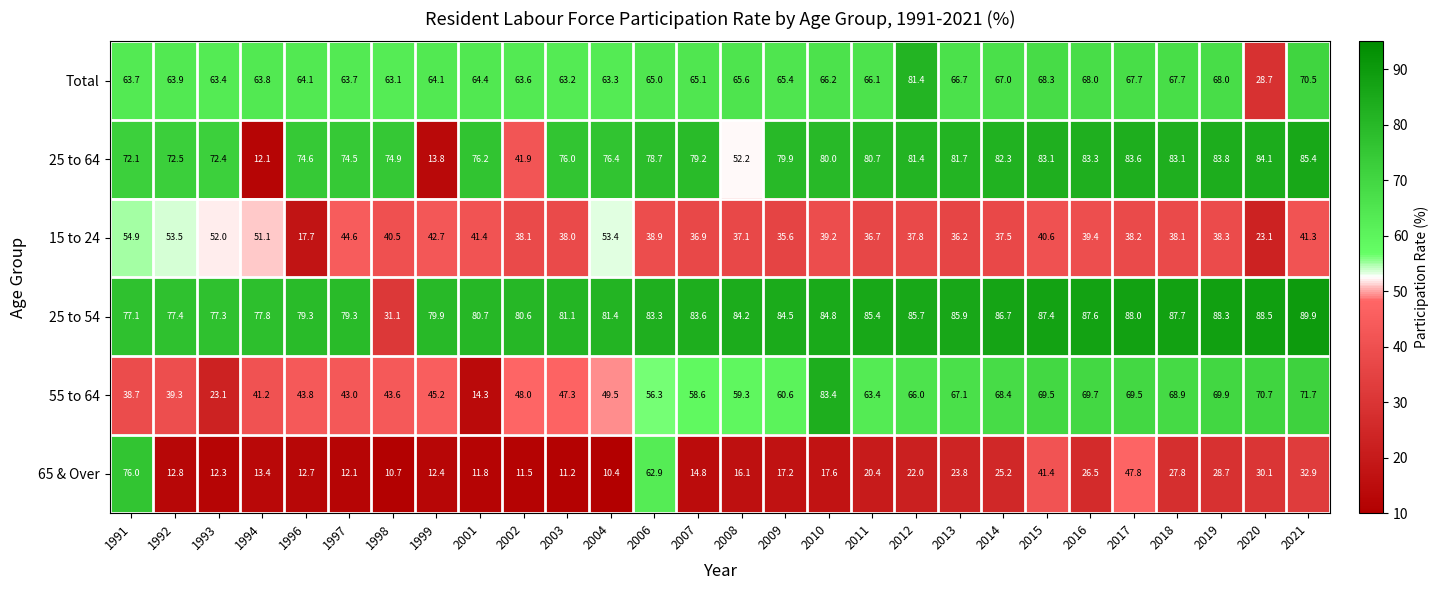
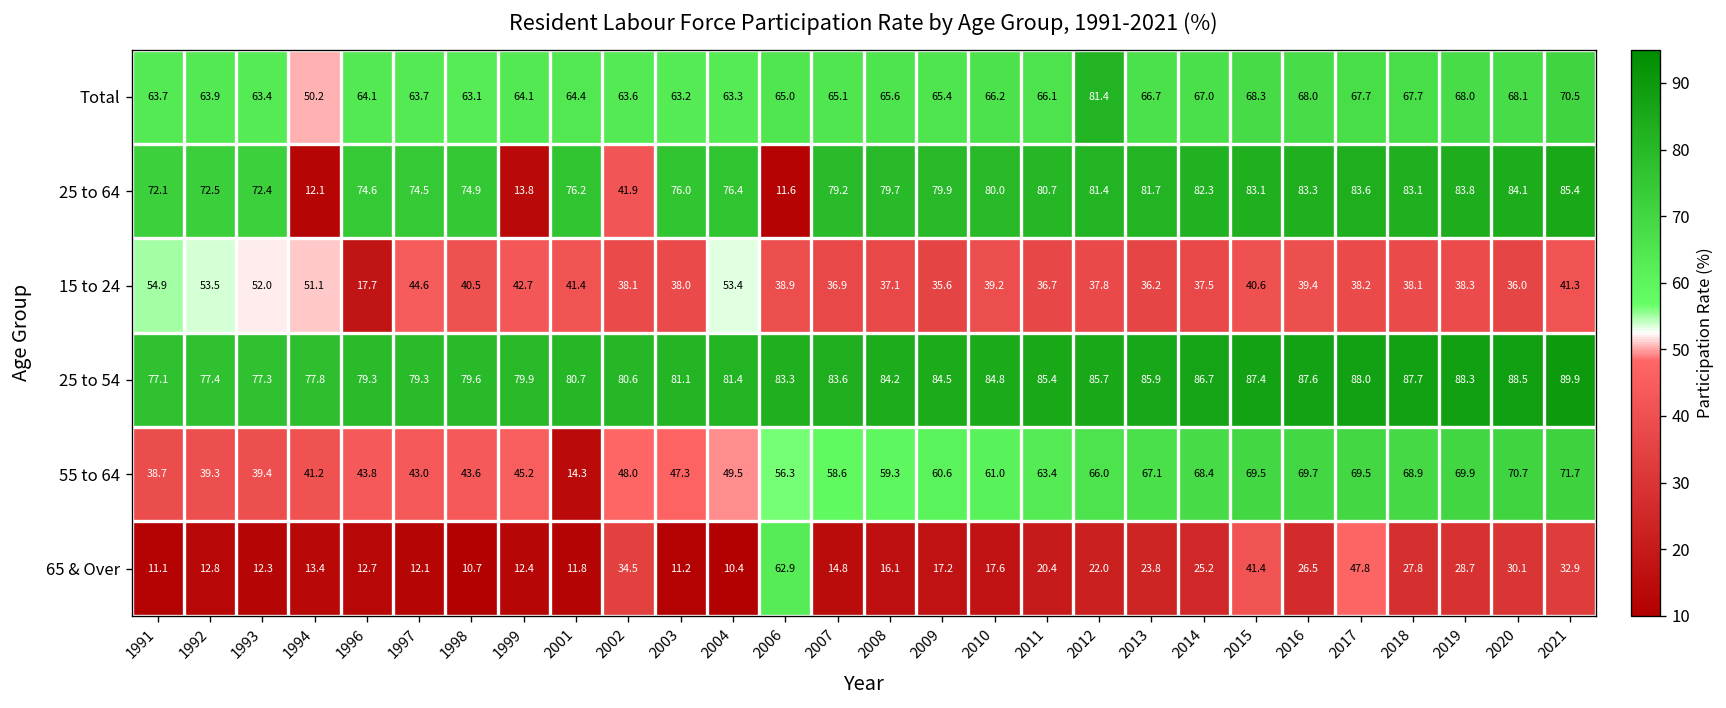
Total, 1994: 63.8 -> 50.2
Total, 2020: 28.7 -> 68.1
25 to 64, 2006: 78.7 -> 11.6
25 to 64, 2008: 52.2 -> 79.7
15 to 24, 2020: 23.1 -> 36.0
25 to 54, 1998: 31.1 -> 79.6
55 to 64, 1993: 23.1 -> 39.4
55 to 64, 2010: 83.4 -> 61.0
65 & Over, 1991: 76.0 -> 11.1
65 & Over, 2002: 11.5 -> 34.5
